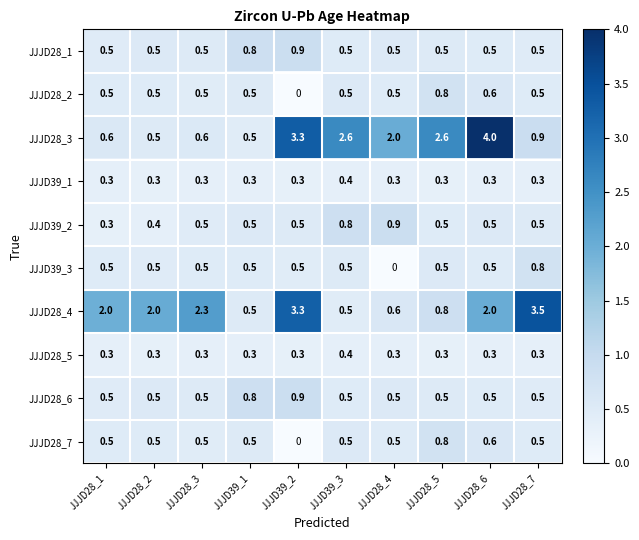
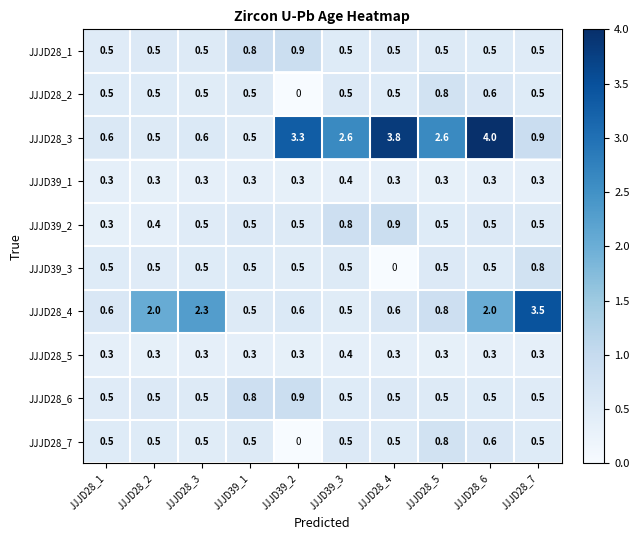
JJJD28_3, JJJD28_4: 2.0 -> 3.8
JJJD28_4, JJJD28_1: 2.0 -> 0.6
JJJD28_4, JJJD39_2: 3.3 -> 0.6
